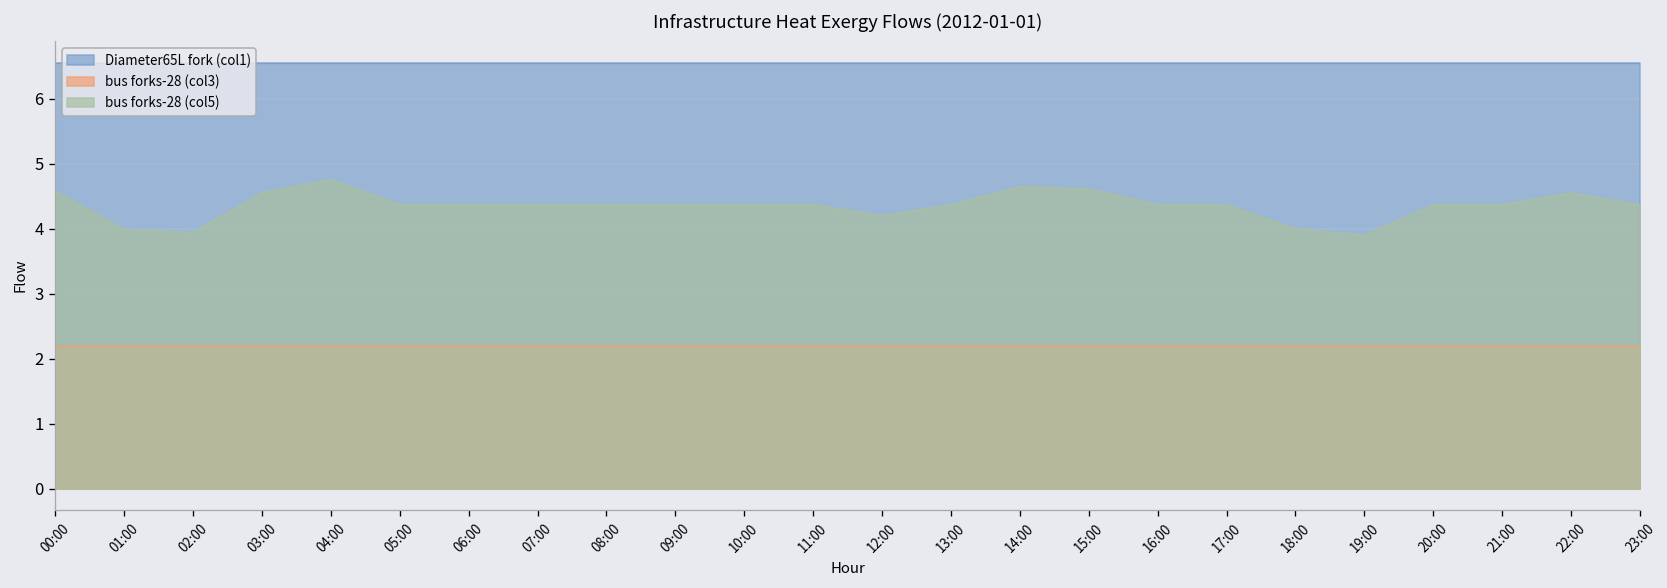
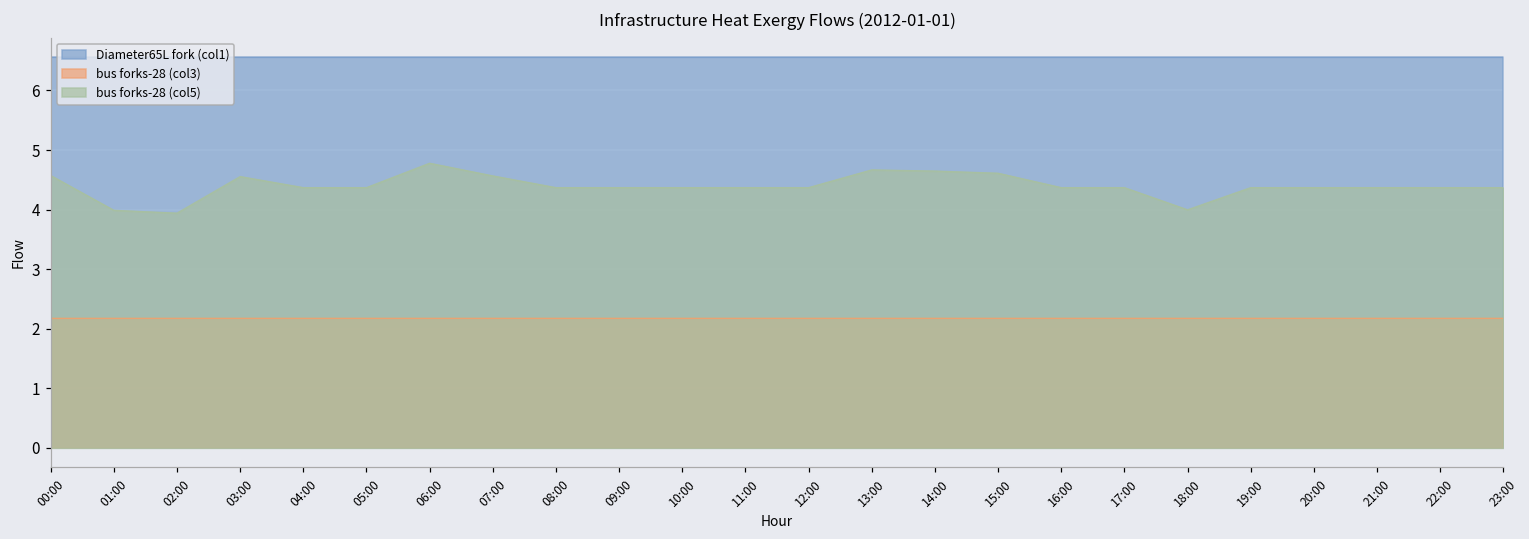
bus forks-28 (col5), 04:00: 4.8 -> 4.4
bus forks-28 (col5), 06:00: 4.4 -> 4.8
bus forks-28 (col5), 07:00: 4.4 -> 4.6
bus forks-28 (col5), 12:00: 4.2 -> 4.4
bus forks-28 (col5), 13:00: 4.4 -> 4.7
bus forks-28 (col5), 19:00: 3.9 -> 4.4
bus forks-28 (col5), 22:00: 4.5 -> 4.4
